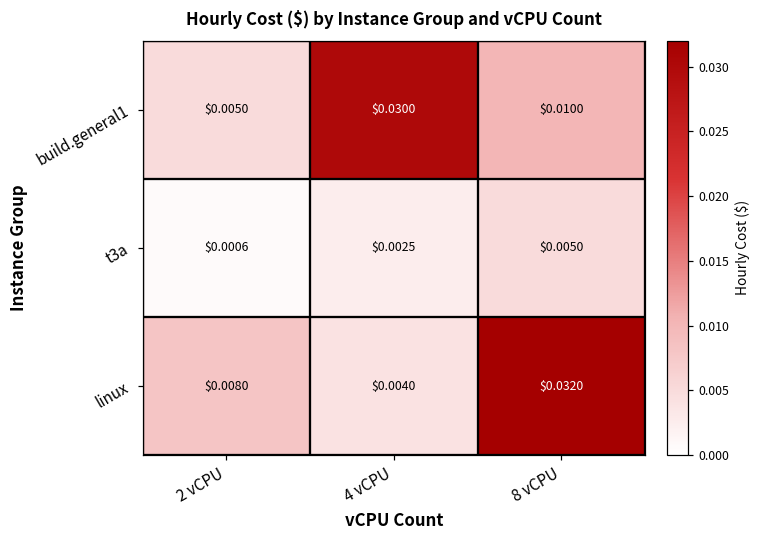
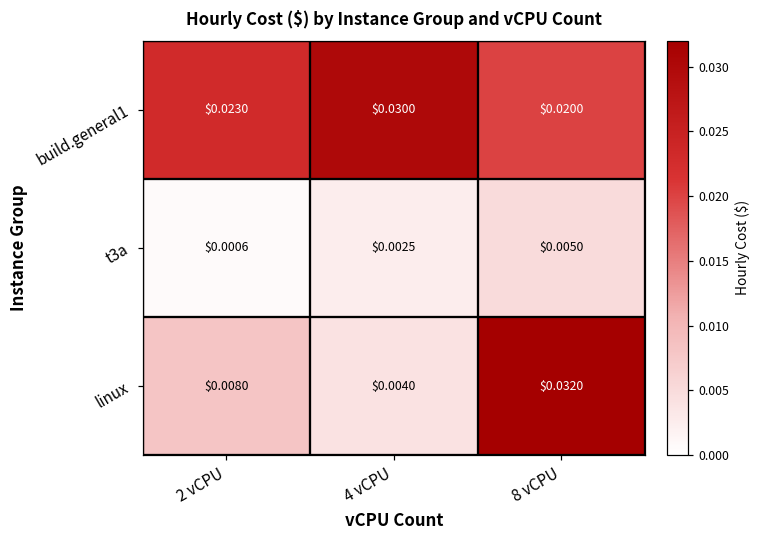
build.general1, 2 vCPU: $0.0050 -> $0.0230
build.general1, 8 vCPU: $0.0100 -> $0.0200
